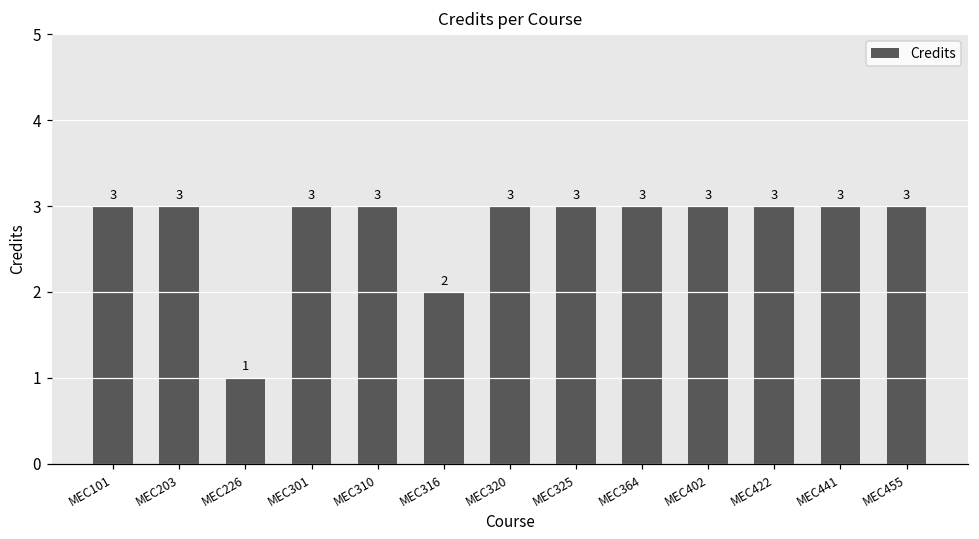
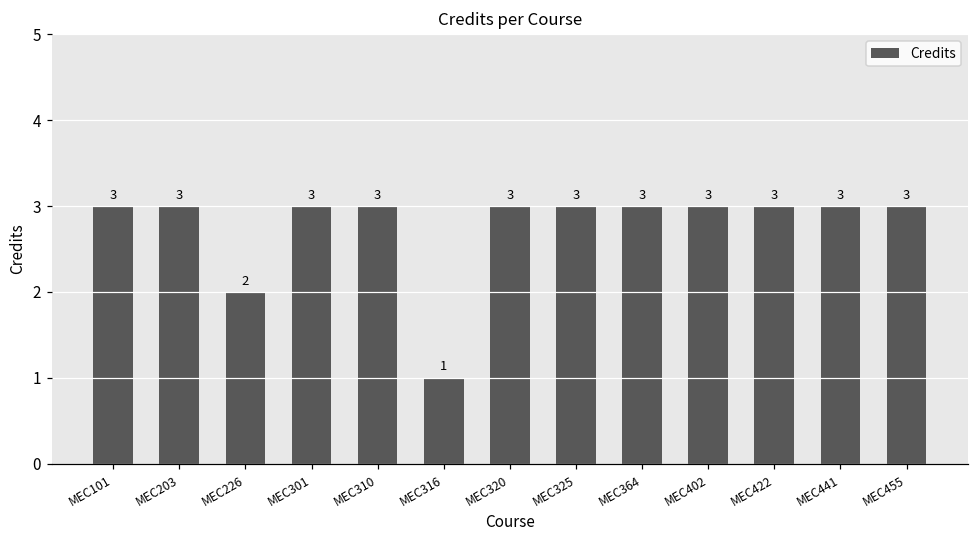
MEC226: 1 -> 2
MEC316: 2 -> 1
